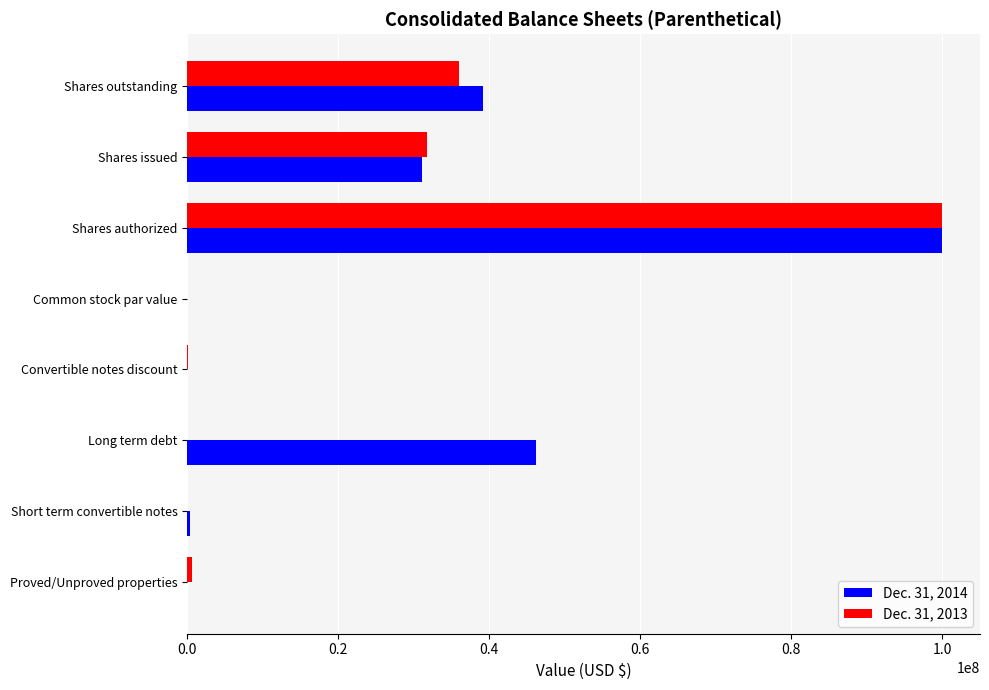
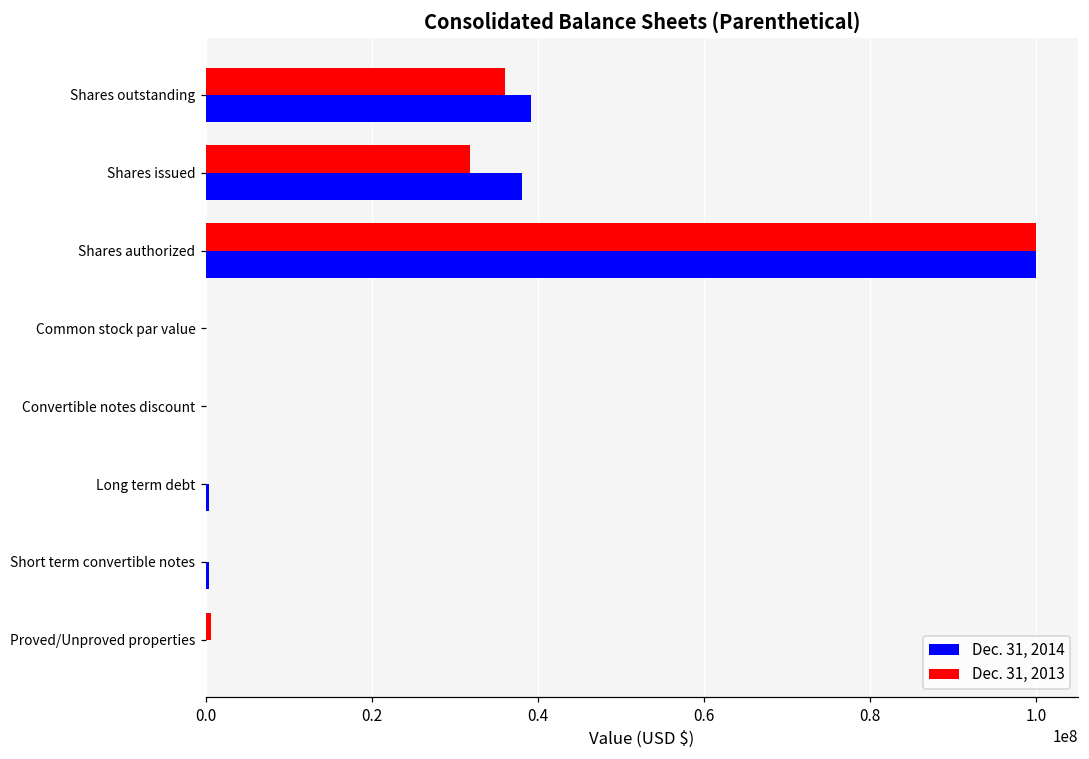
Dec. 31, 2014, Shares issued: 31000000 -> 38000000
Dec. 31, 2014, Long term debt: 46000000 -> 0
